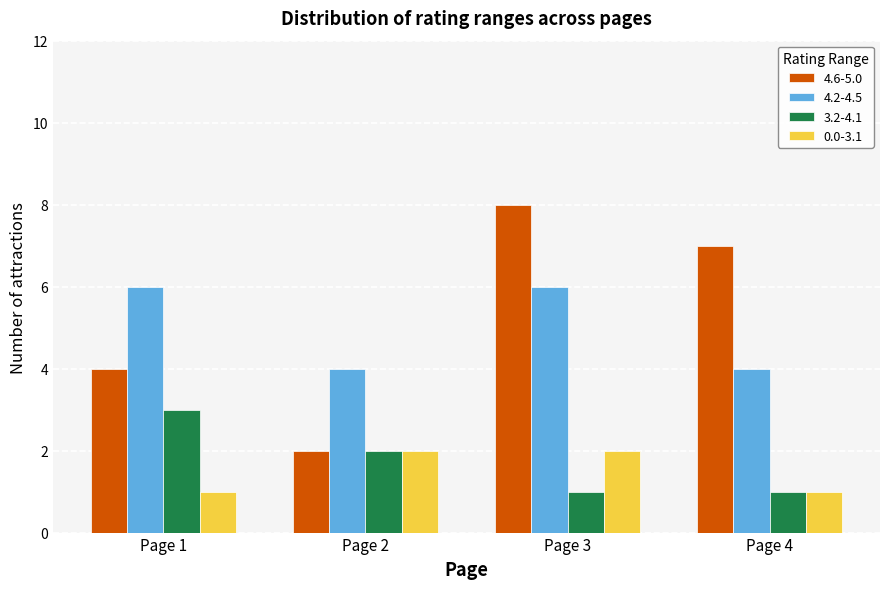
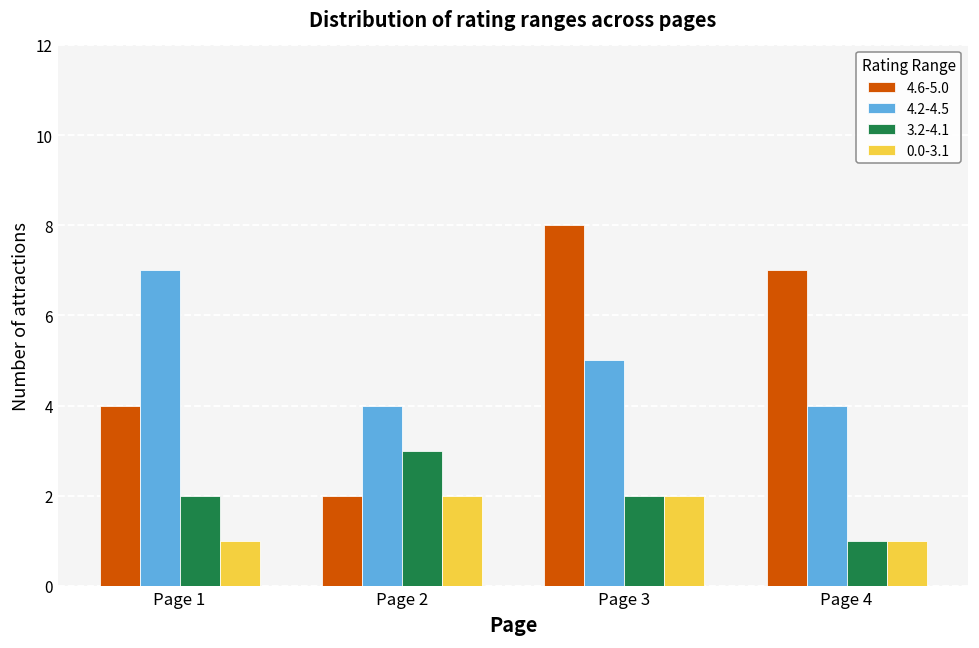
4.2-4.5, Page 1: 6 -> 7
3.2-4.1, Page 1: 3 -> 2
3.2-4.1, Page 2: 2 -> 3
4.2-4.5, Page 3: 6 -> 5
3.2-4.1, Page 3: 1 -> 2
